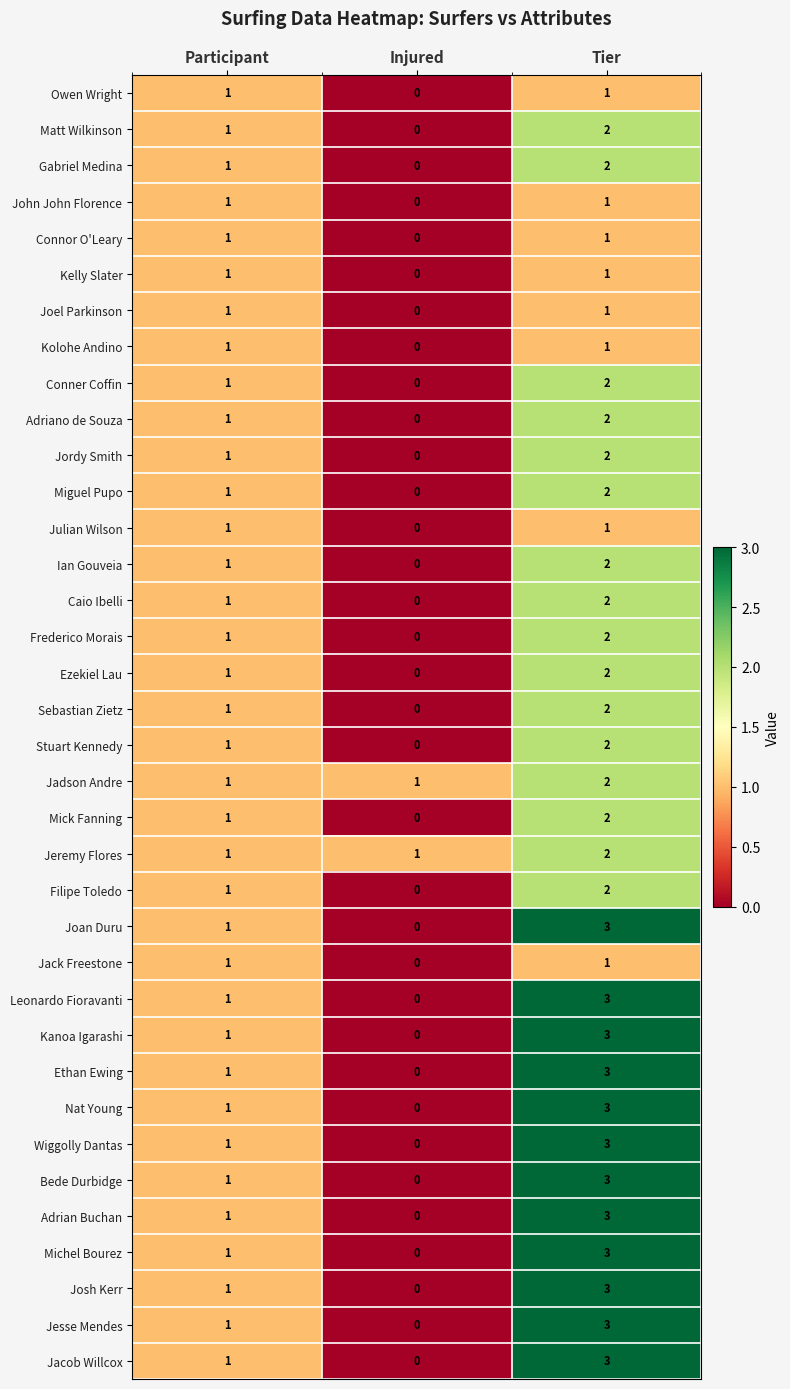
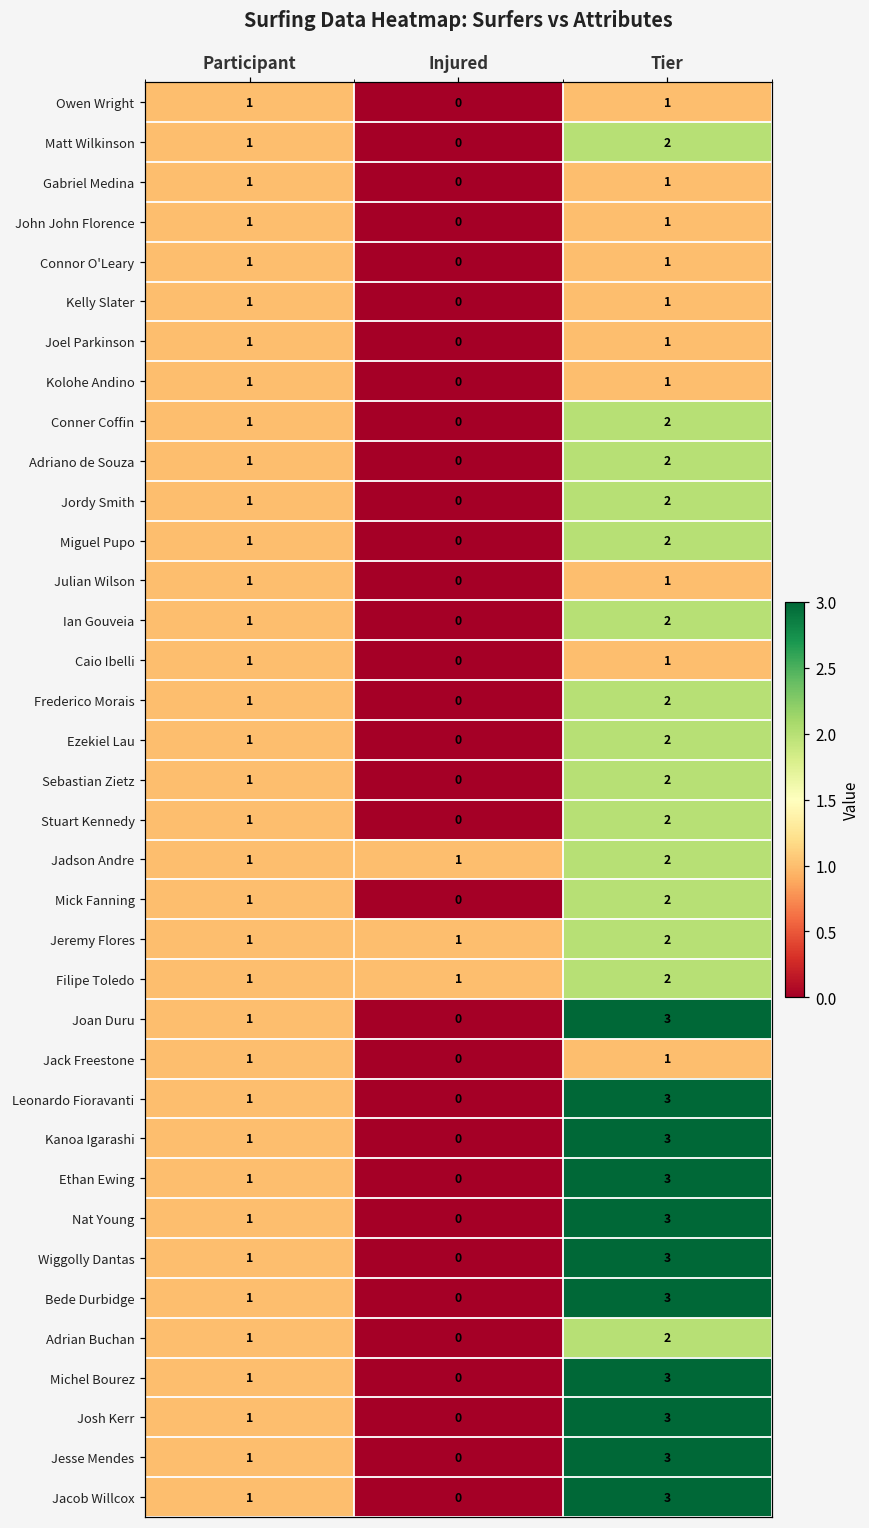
Gabriel Medina, Tier: 2 -> 1
Caio Ibelli, Tier: 2 -> 1
Filipe Toledo, Injured: 0 -> 1
Adrian Buchan, Tier: 3 -> 2
